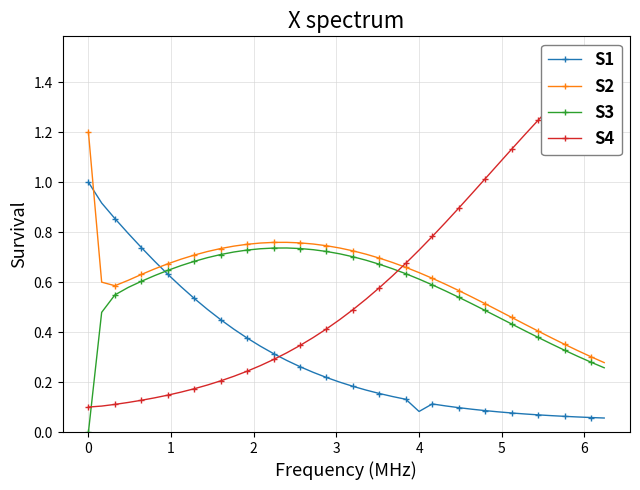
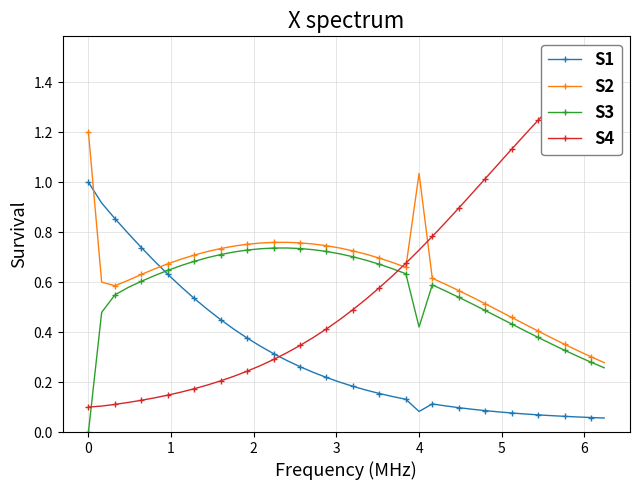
S2, 4: 0.64 -> 1.04
S3, 4: 0.61 -> 0.42
